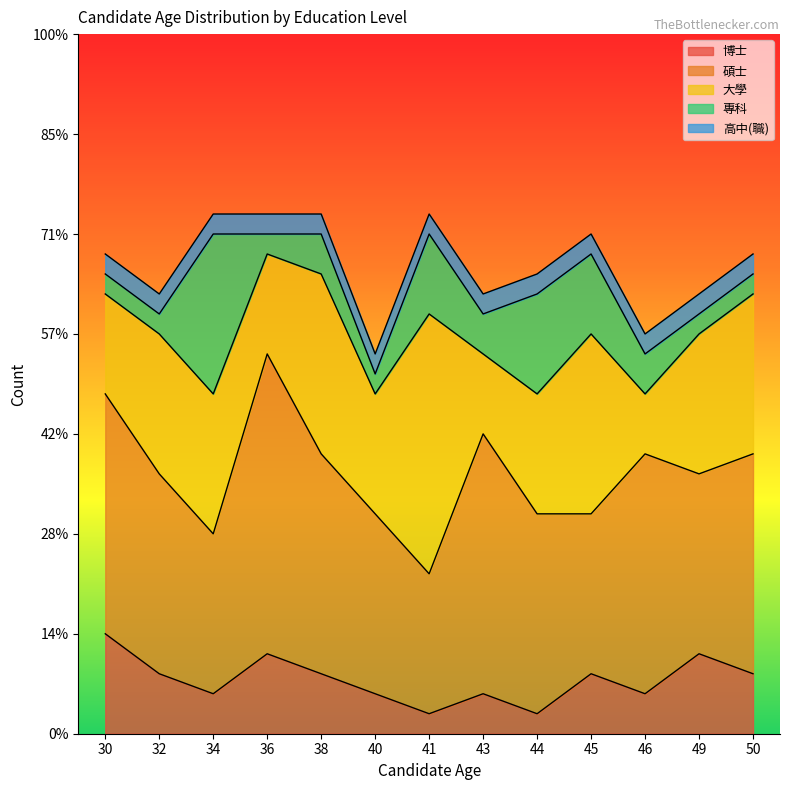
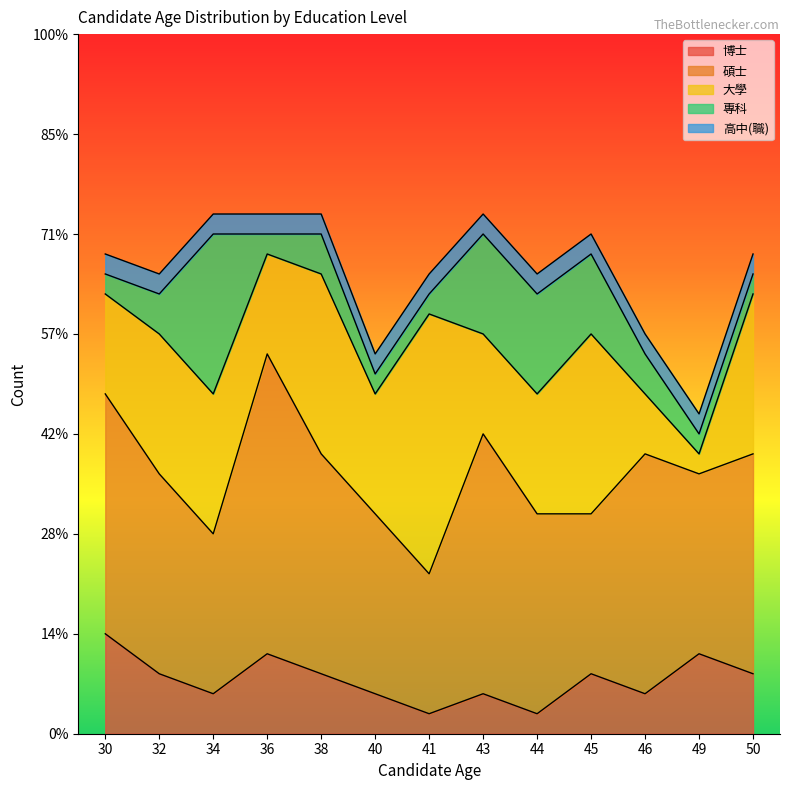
專科, 32: 3% -> 6%
專科, 41: 11% -> 3%
大學, 43: 11% -> 14%
專科, 43: 6% -> 14%
大學, 49: 20% -> 3%
